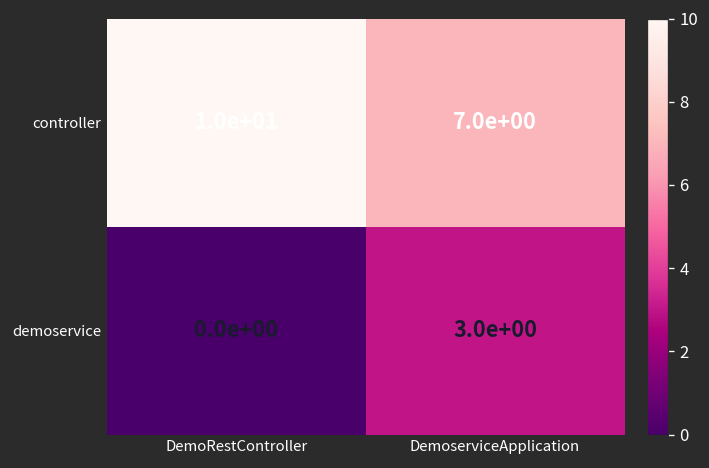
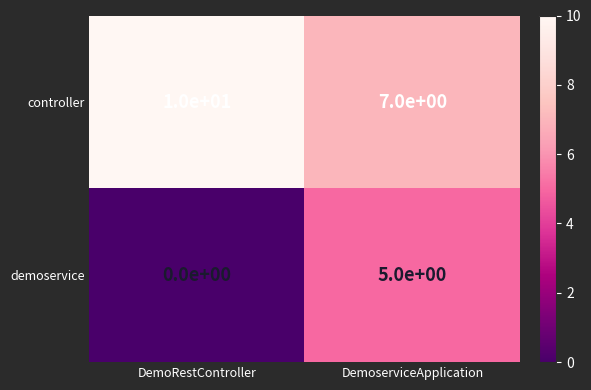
demoservice, DemoserviceApplication: 3.0e+00 -> 5.0e+00
